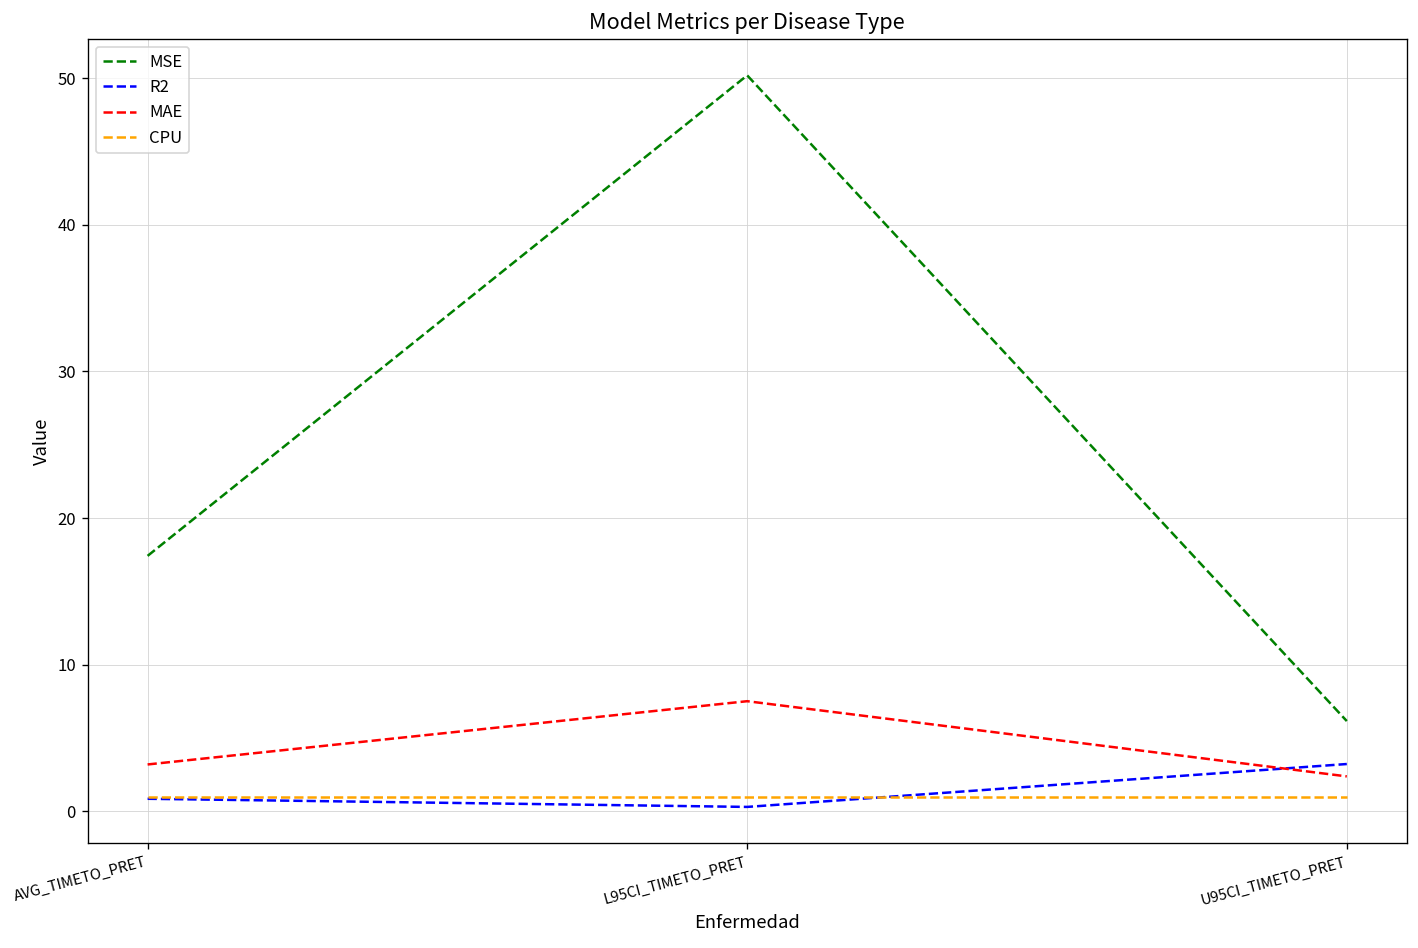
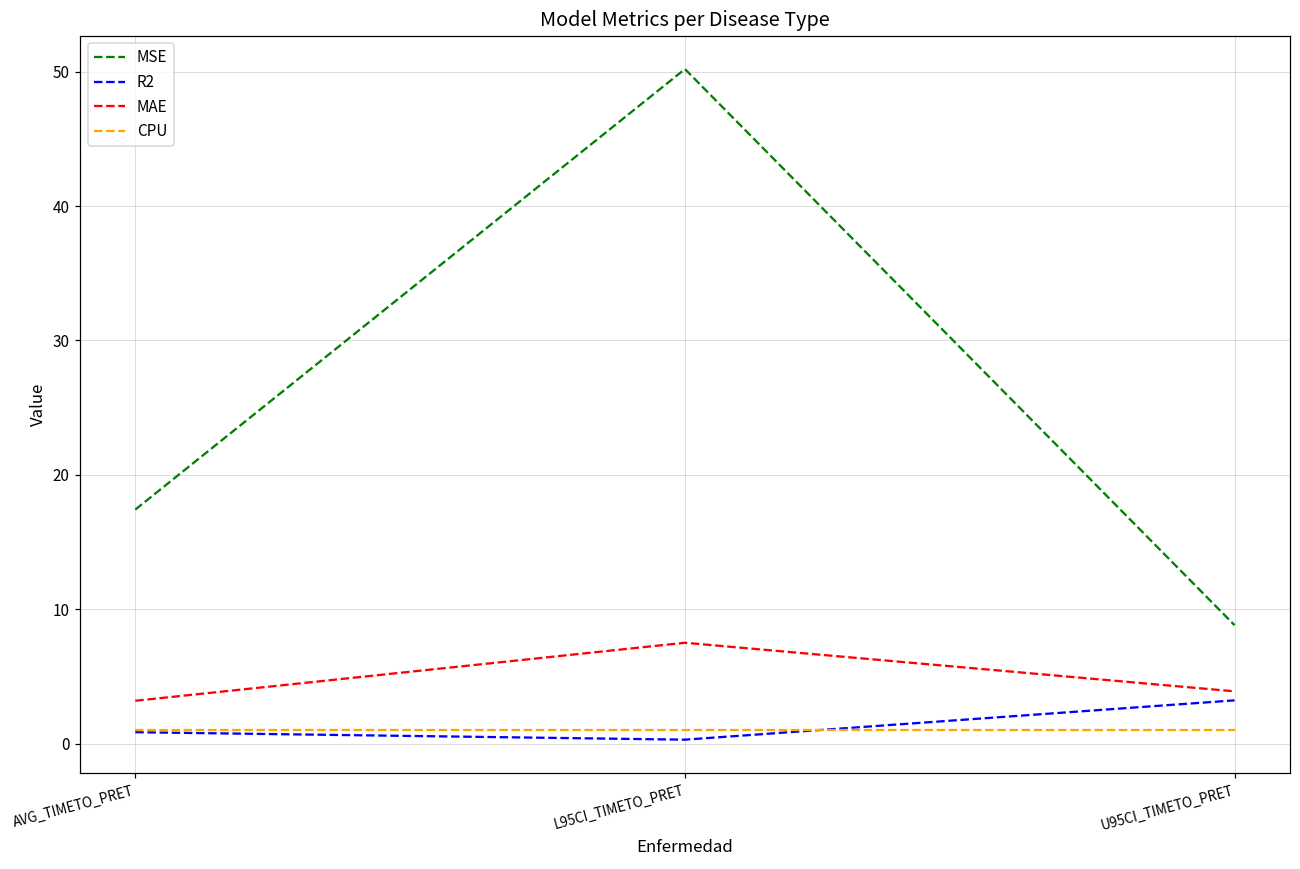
MSE, U95CI_TIMETO_PRET: 6.2 -> 8.8
MAE, U95CI_TIMETO_PRET: 2.4 -> 3.9
